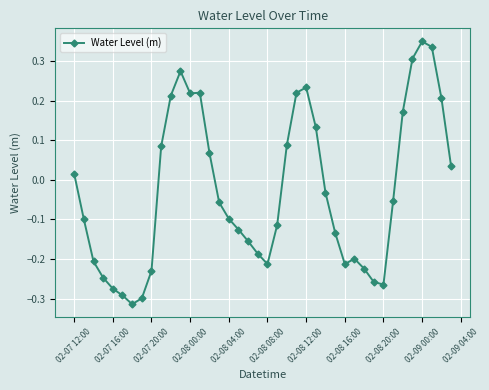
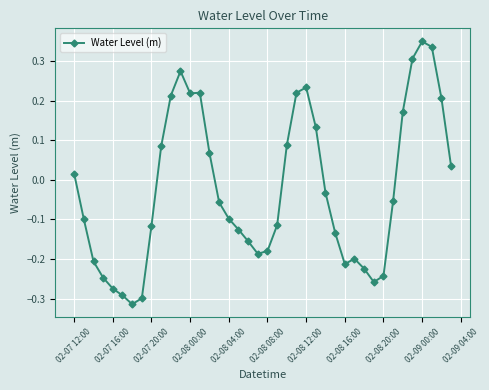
02-07 20:00: -0.23 -> -0.12
02-08 08:00: -0.21 -> -0.18
02-08 20:00: -0.26 -> -0.24
